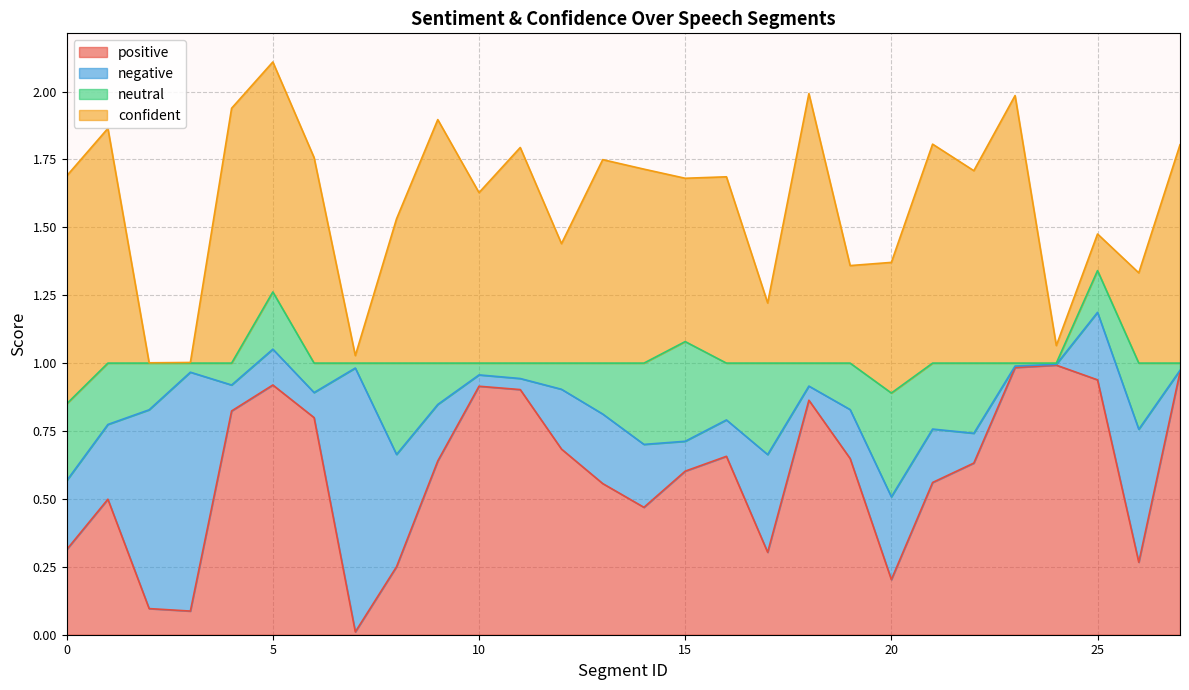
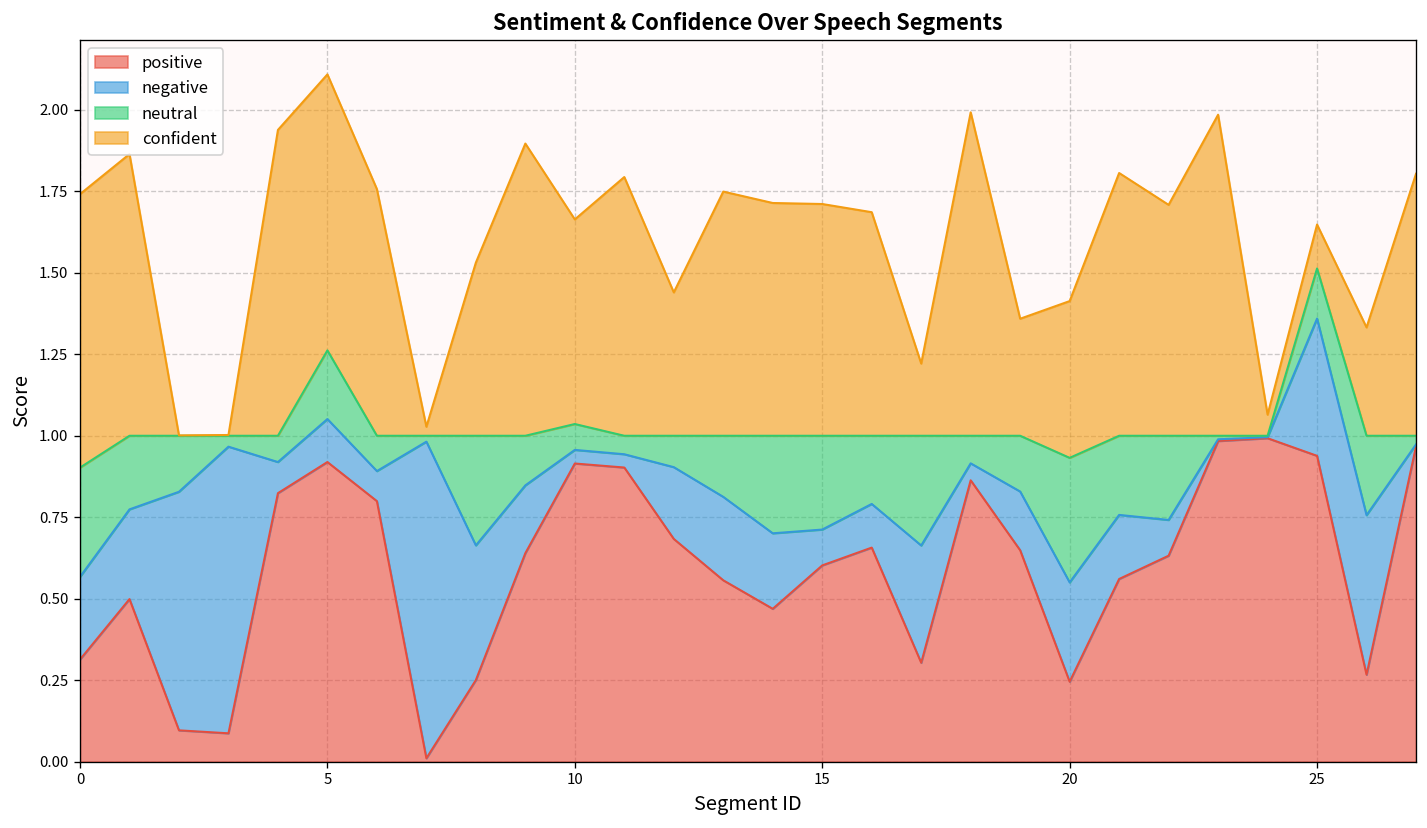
neutral, 0: 0.28 -> 0.34
neutral, 10: 0.04 -> 0.08
neutral, 15: 0.37 -> 0.29
confident, 15: 0.60 -> 0.71
positive, 20: 0.20 -> 0.25
negative, 25: 0.25 -> 0.42
